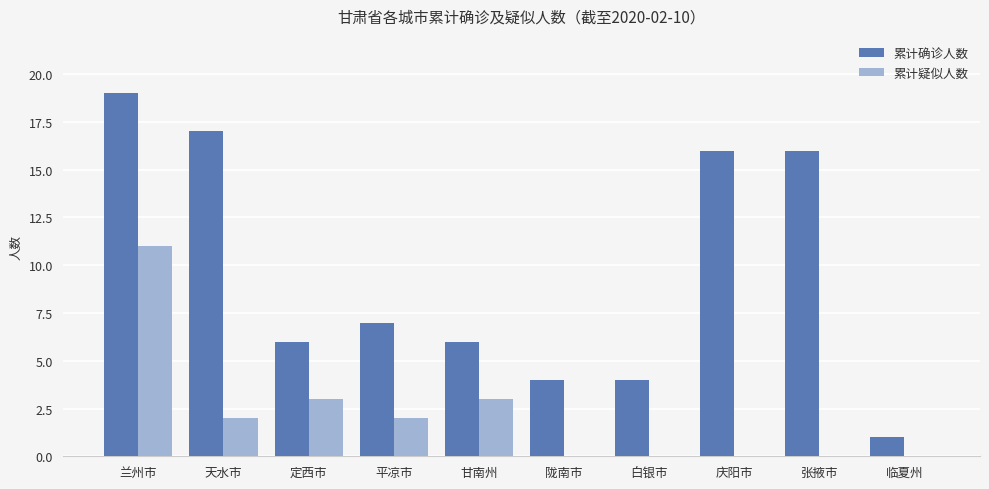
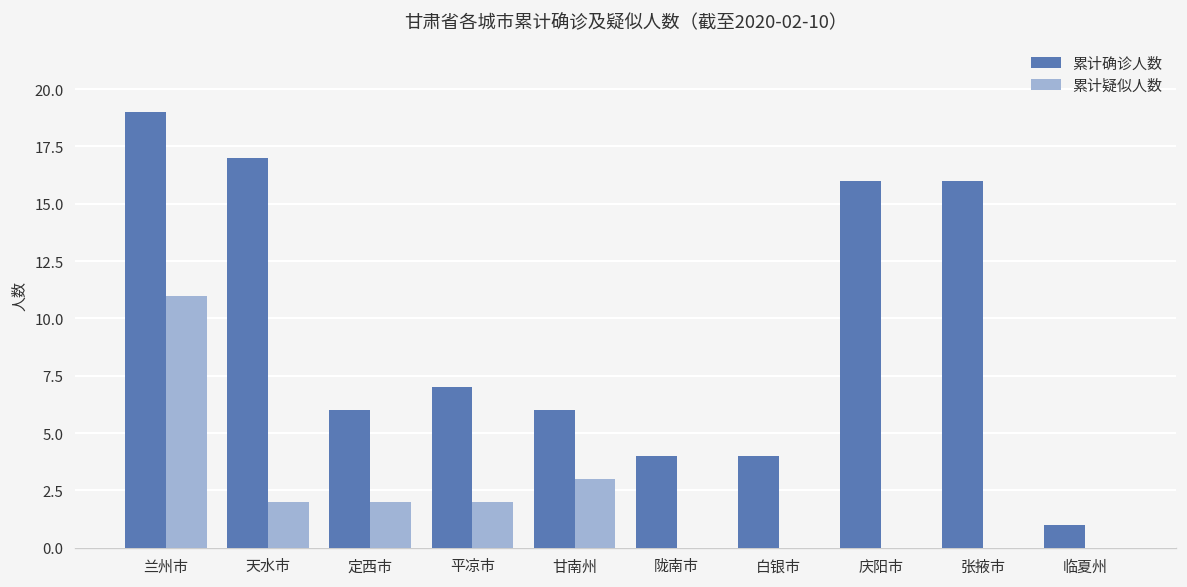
累计疑似人数, 定西市: 3 -> 2
